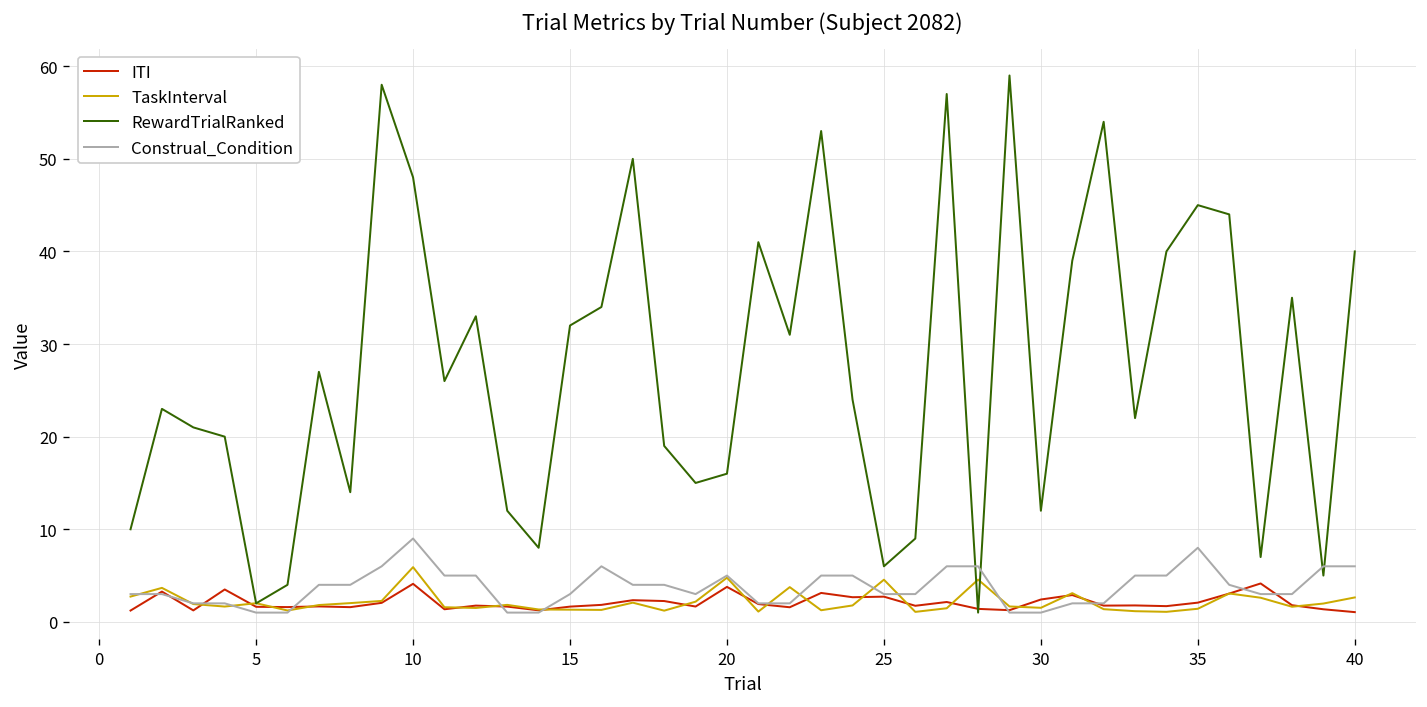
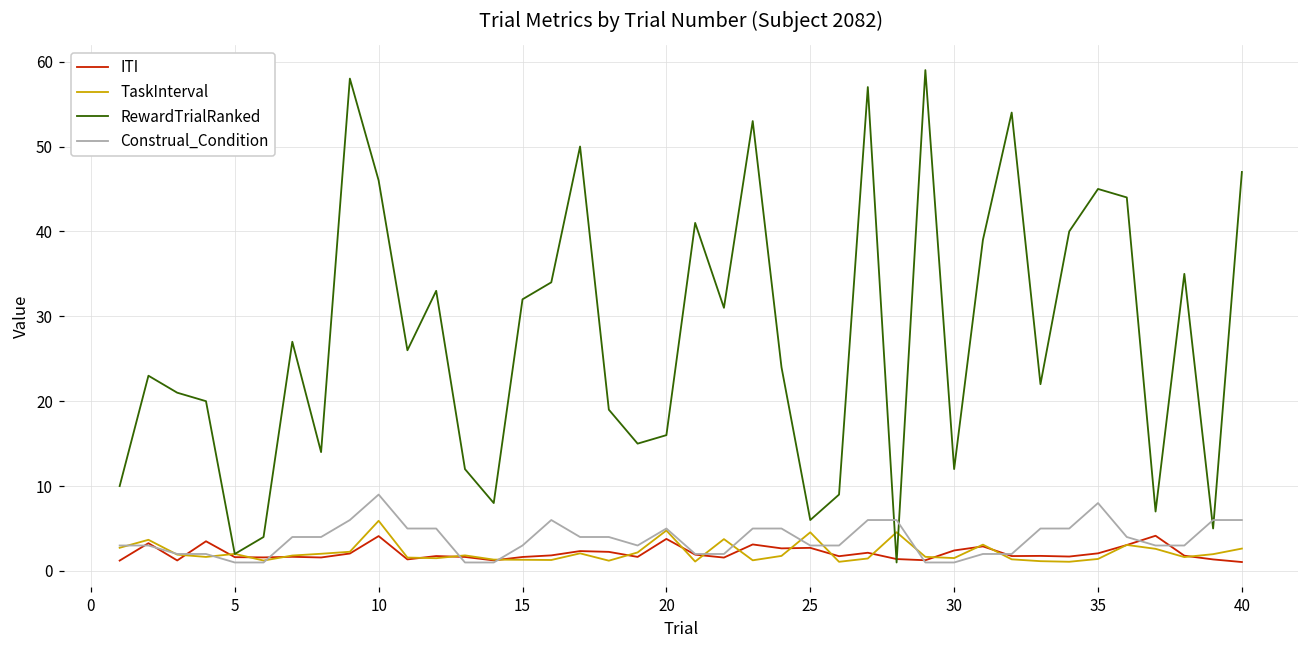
RewardTrialRanked, 10: 48 -> 46
RewardTrialRanked, 40: 40 -> 47
